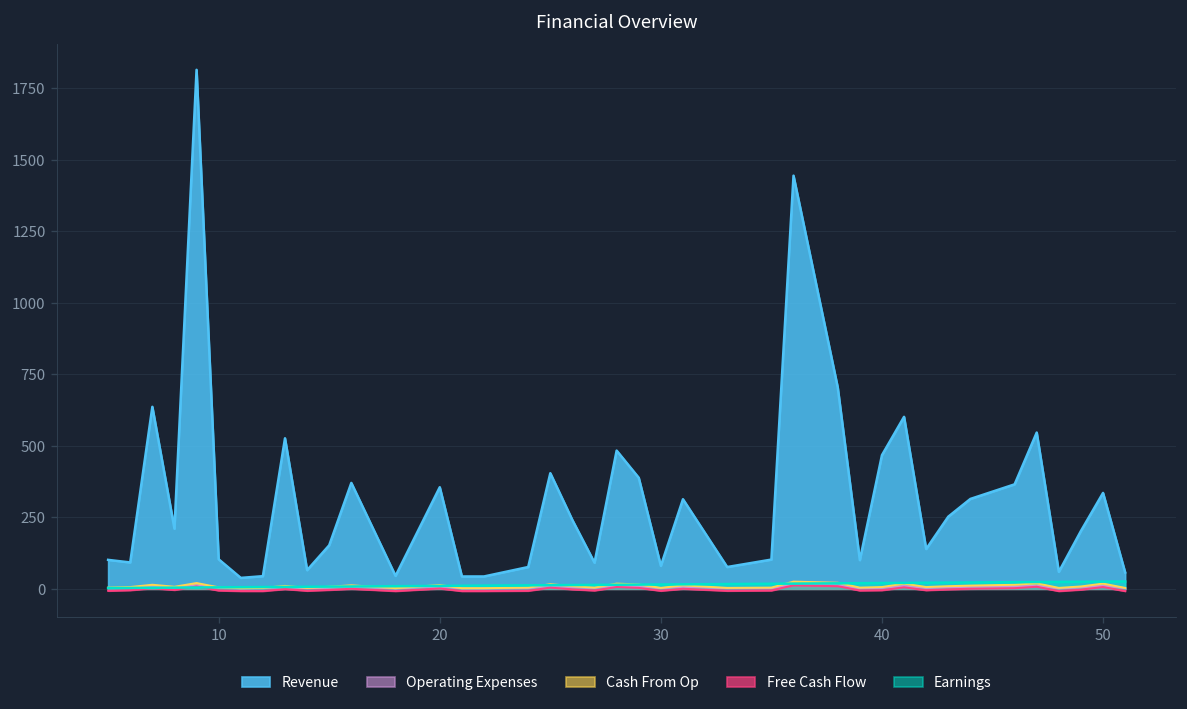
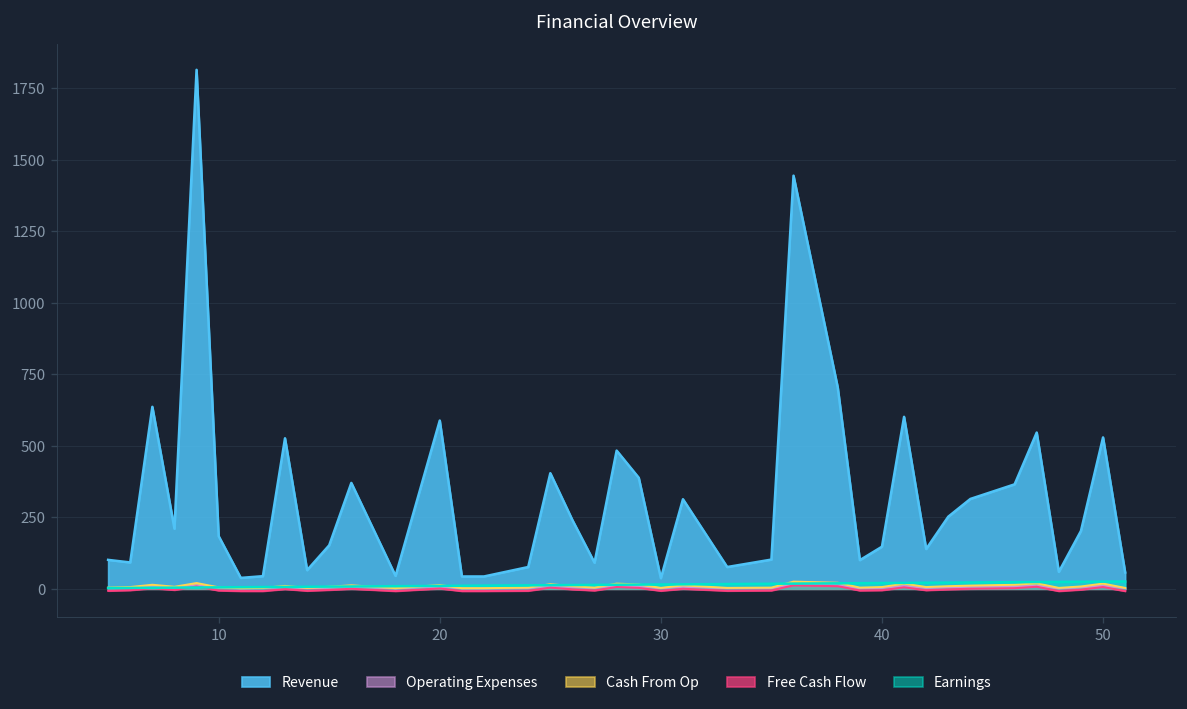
Revenue, 10: 100 -> 180
Revenue, 20: 360 -> 590
Revenue, 30: 80 -> 40
Revenue, 40: 470 -> 150
Revenue, 50: 340 -> 530
